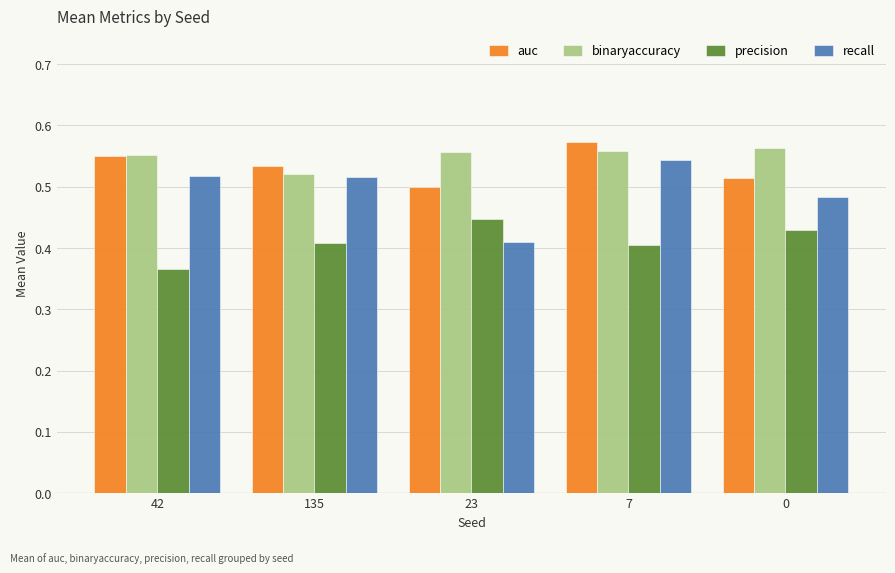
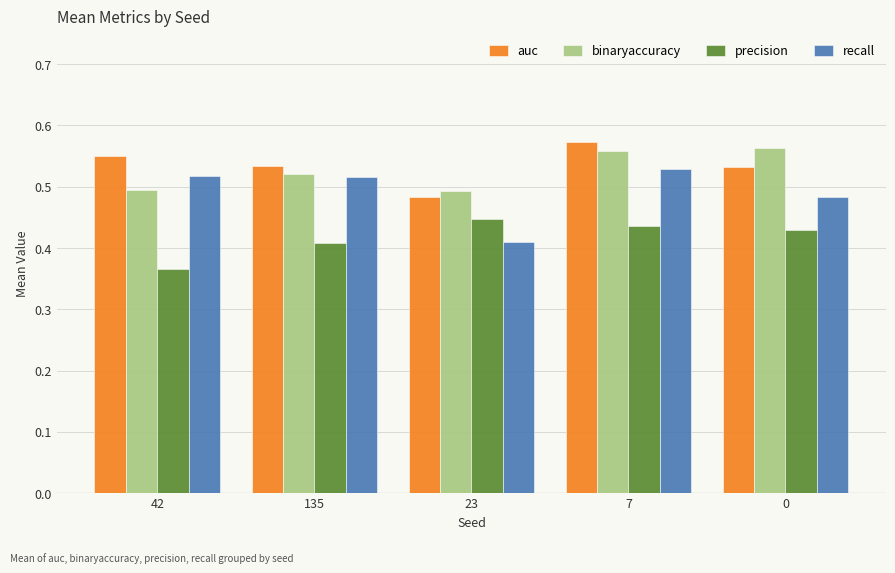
binaryaccuracy, 42: 0.55 -> 0.49
auc, 23: 0.50 -> 0.48
binaryaccuracy, 23: 0.56 -> 0.49
precision, 7: 0.40 -> 0.44
recall, 7: 0.54 -> 0.53
auc, 0: 0.51 -> 0.53
